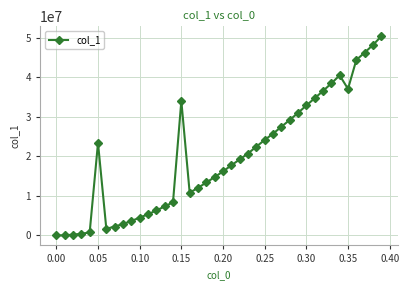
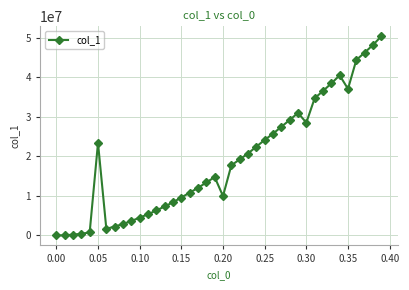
0.15: 34000000 -> 10000000
0.20: 16000000 -> 10000000
0.30: 33000000 -> 29000000
